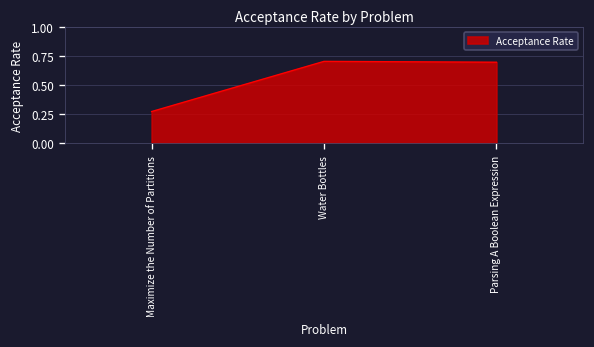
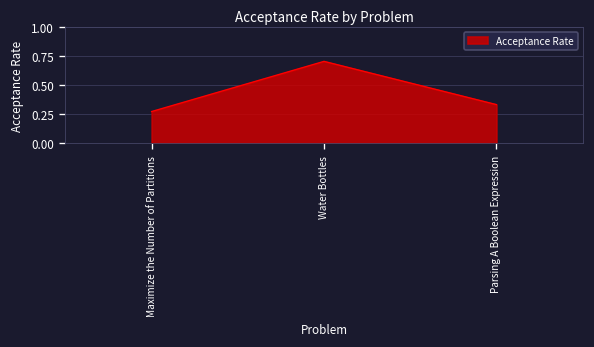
Parsing A Boolean Expression: 0.7 -> 0.3
